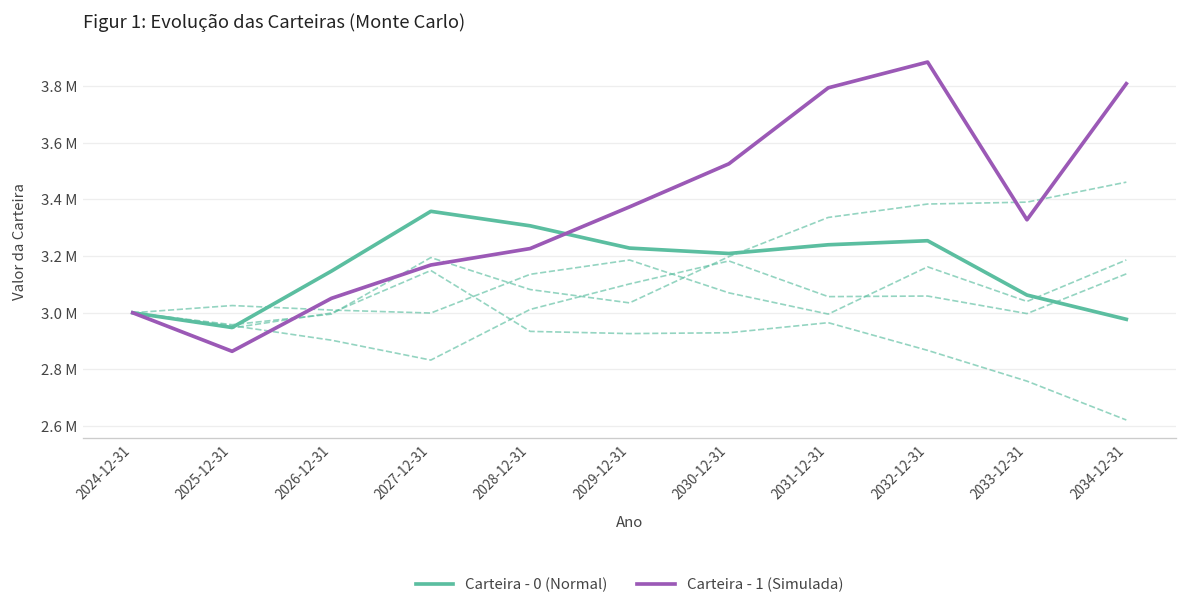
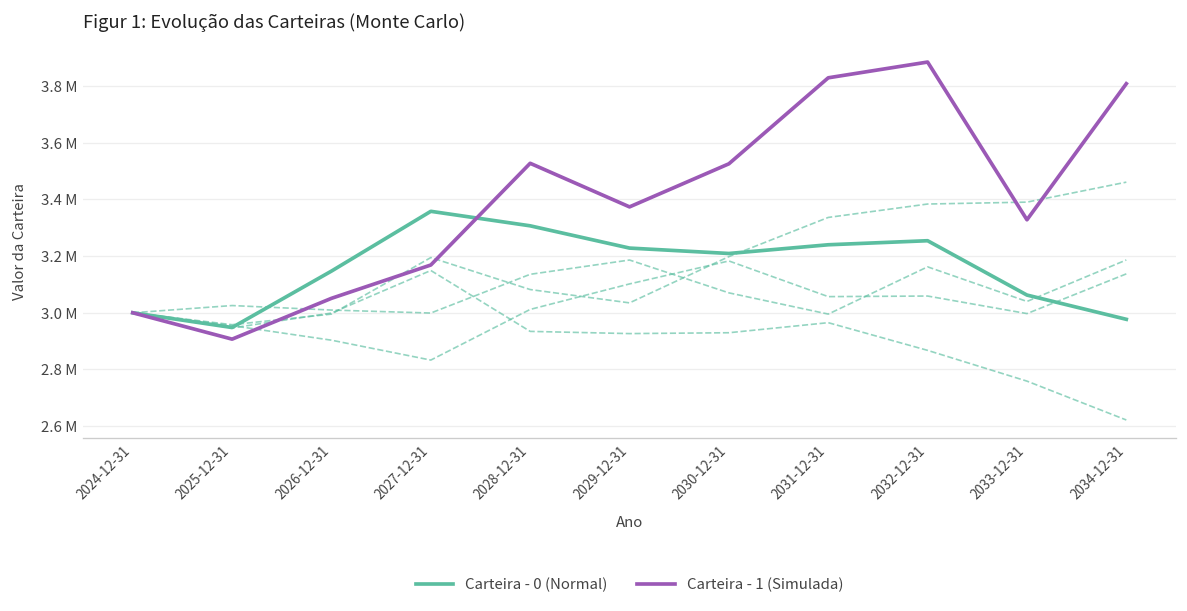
Carteira - 1 (Simulada), 2025-12-31: 2860000 -> 2910000
Carteira - 1 (Simulada), 2028-12-31: 3230000 -> 3530000
Carteira - 1 (Simulada), 2031-12-31: 3790000 -> 3830000
